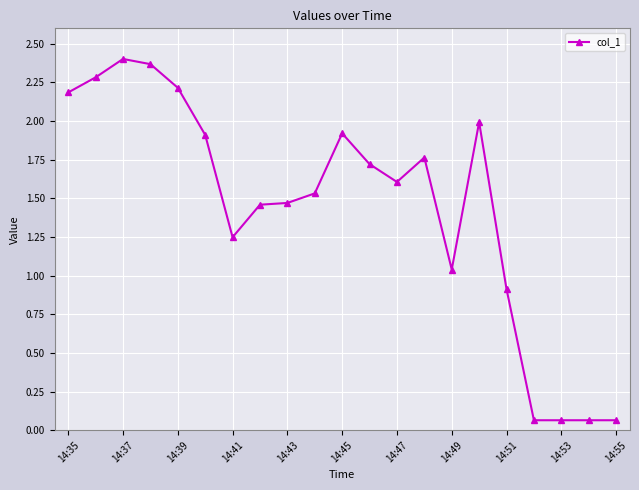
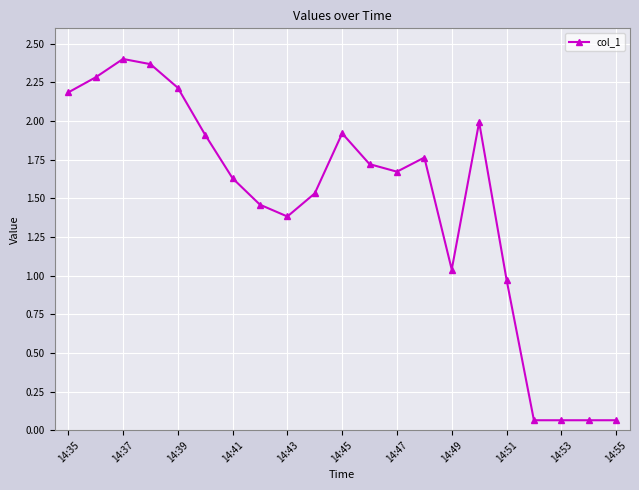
14:41: 1.25 -> 1.63
14:43: 1.47 -> 1.38
14:47: 1.61 -> 1.67
14:51: 0.91 -> 0.97
